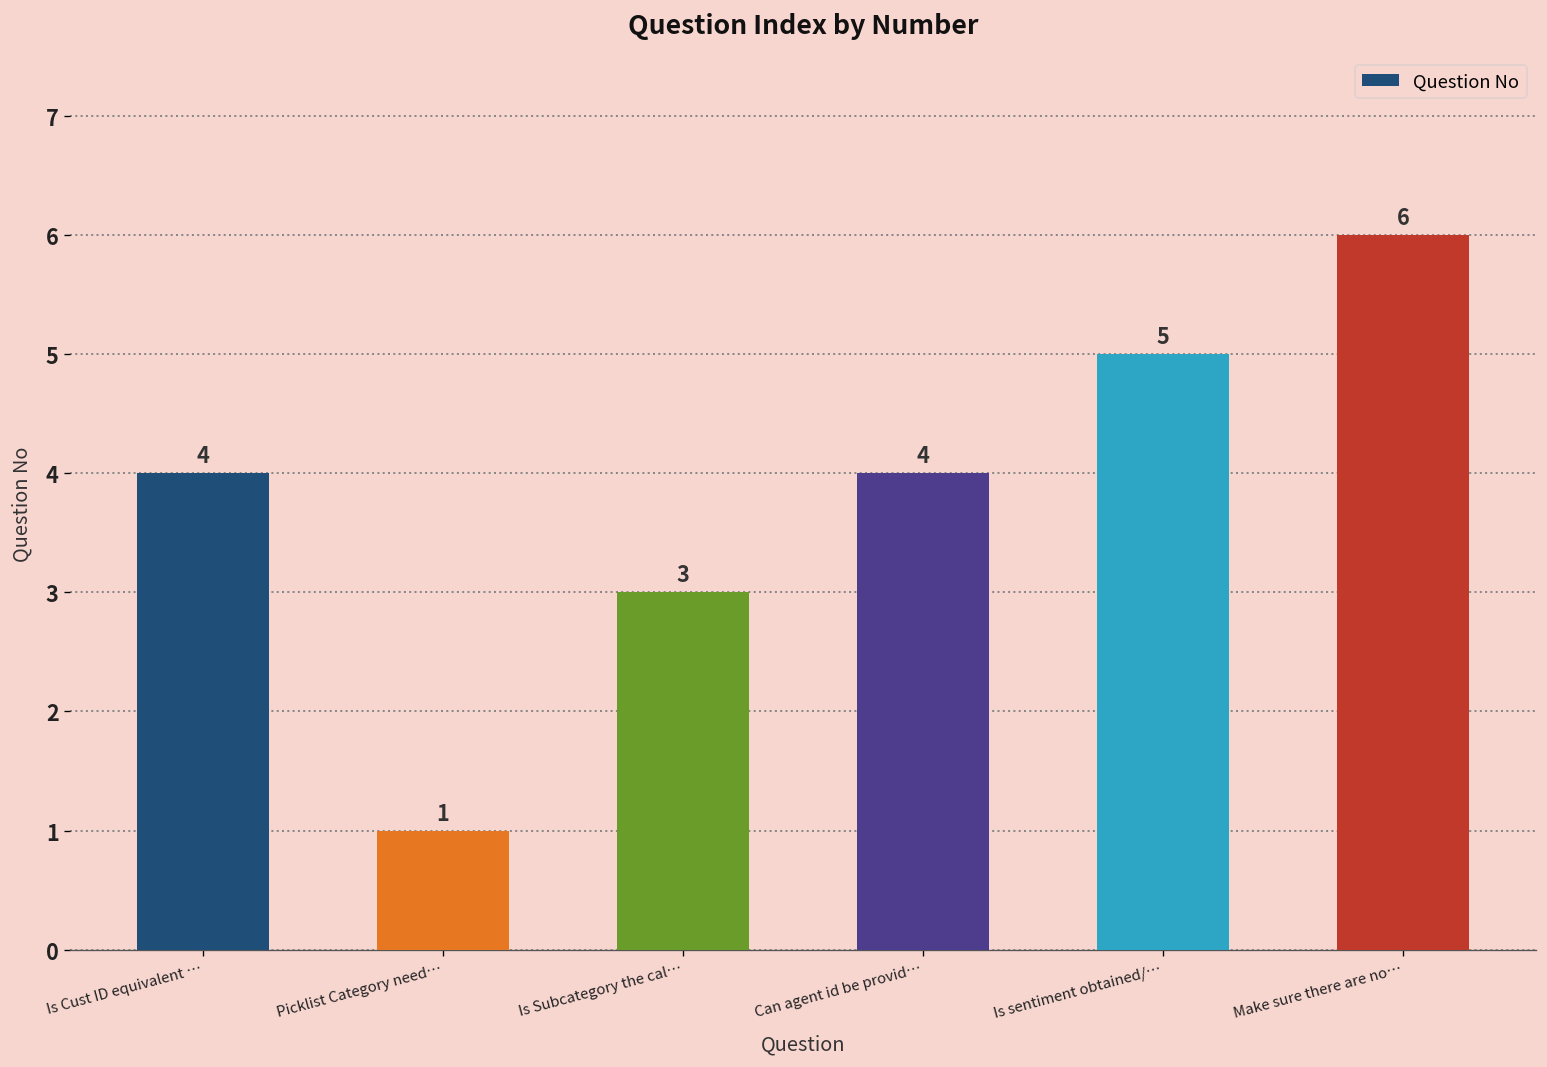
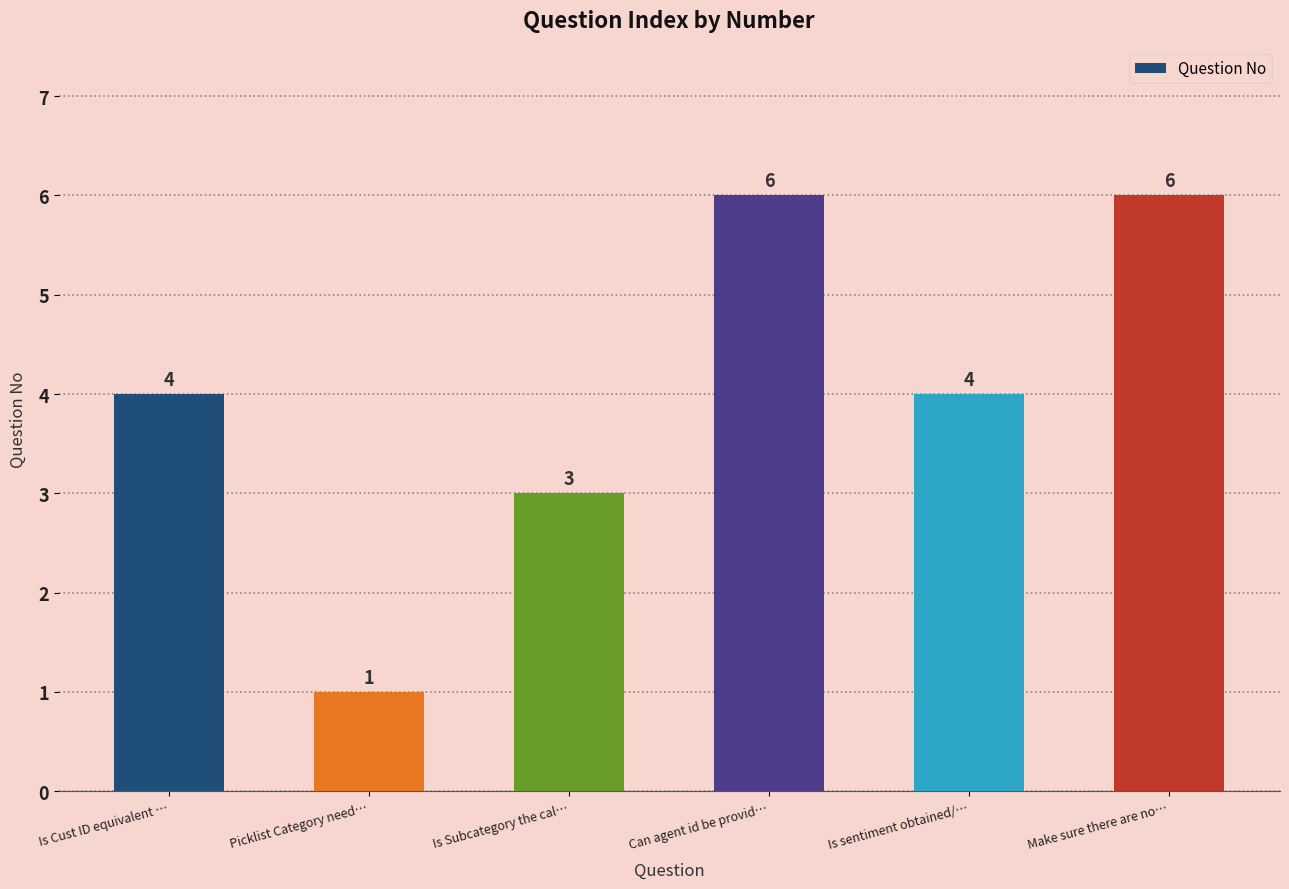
Can agent id be provid…: 4 -> 6
Is sentiment obtained/…: 5 -> 4
